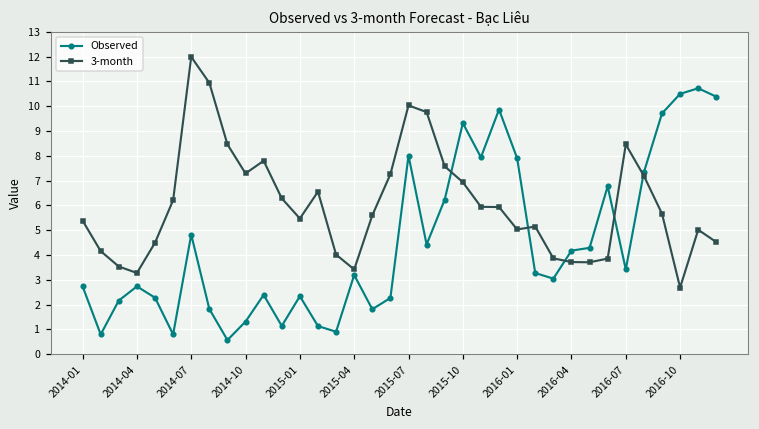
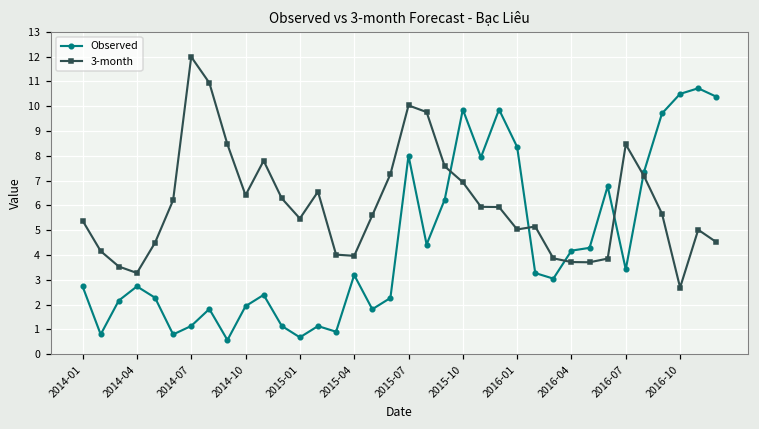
Observed, 2014-07: 4.8 -> 1.1
Observed, 2014-10: 1.3 -> 1.9
3-month, 2014-10: 7.3 -> 6.4
Observed, 2015-01: 2.3 -> 0.7
3-month, 2015-04: 3.4 -> 4.0
Observed, 2015-10: 9.3 -> 9.9
Observed, 2016-01: 7.9 -> 8.4
